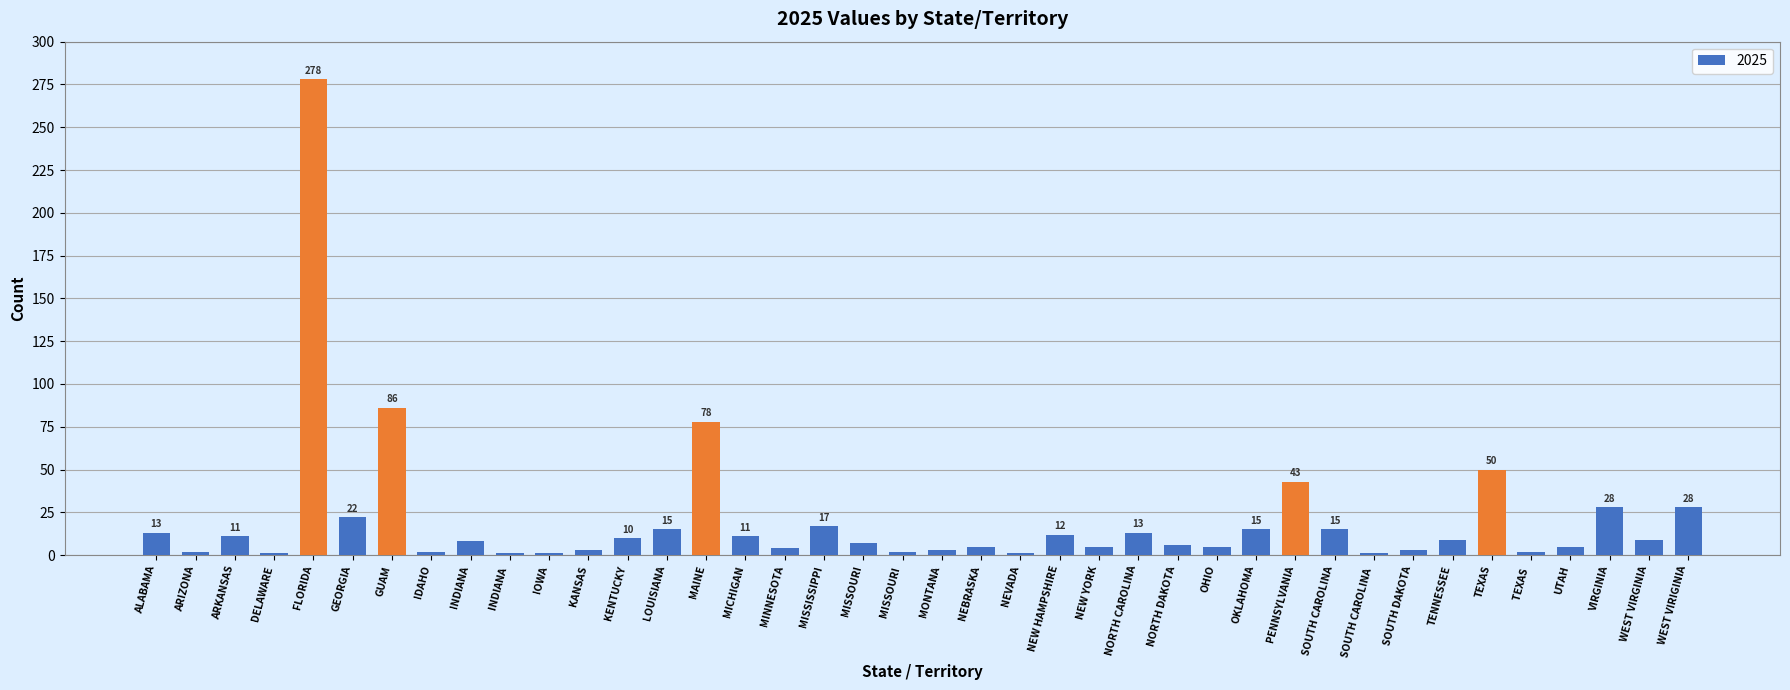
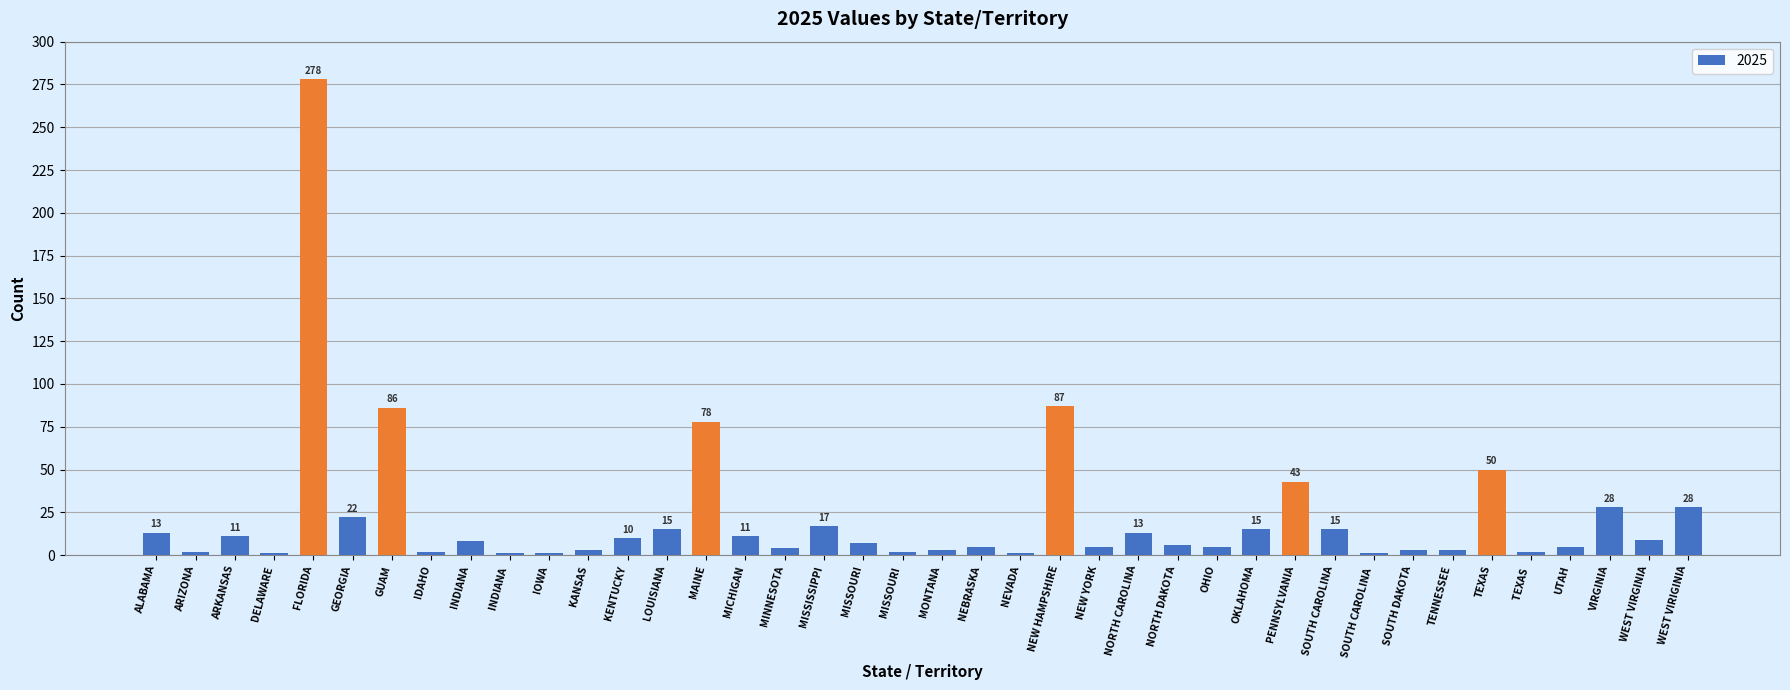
NEW HAMPSHIRE: 12 -> 87
TENNESSEE: 9 -> 3
